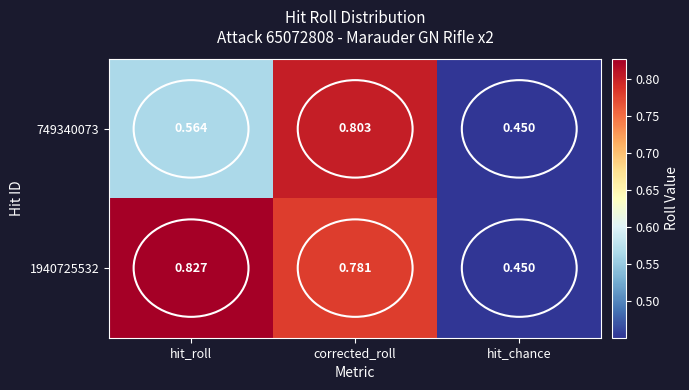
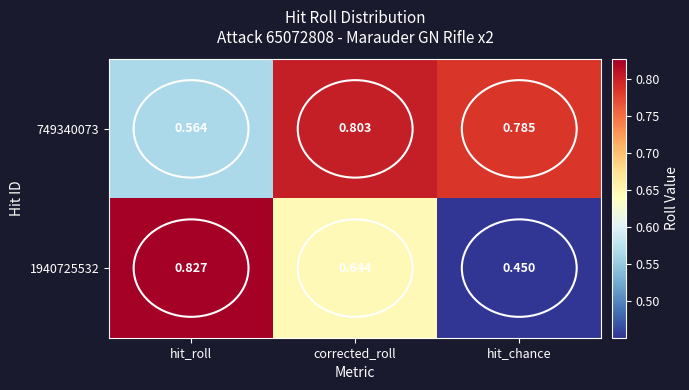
749340073, hit_chance: 0.450 -> 0.785
1940725532, corrected_roll: 0.781 -> 0.644
